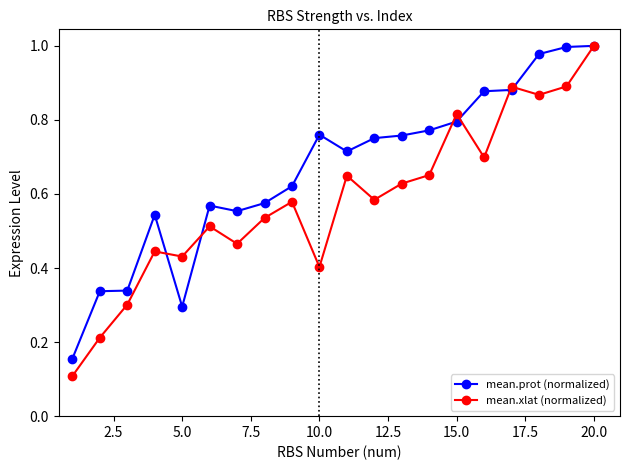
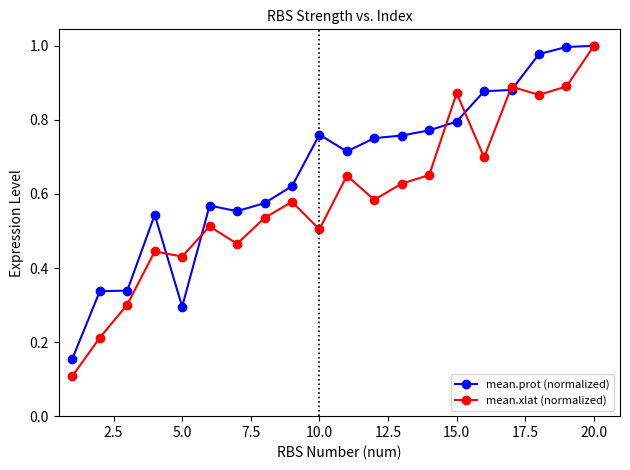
mean.xlat (normalized), 10.0: 0.40 -> 0.50
mean.xlat (normalized), 15.0: 0.82 -> 0.87
